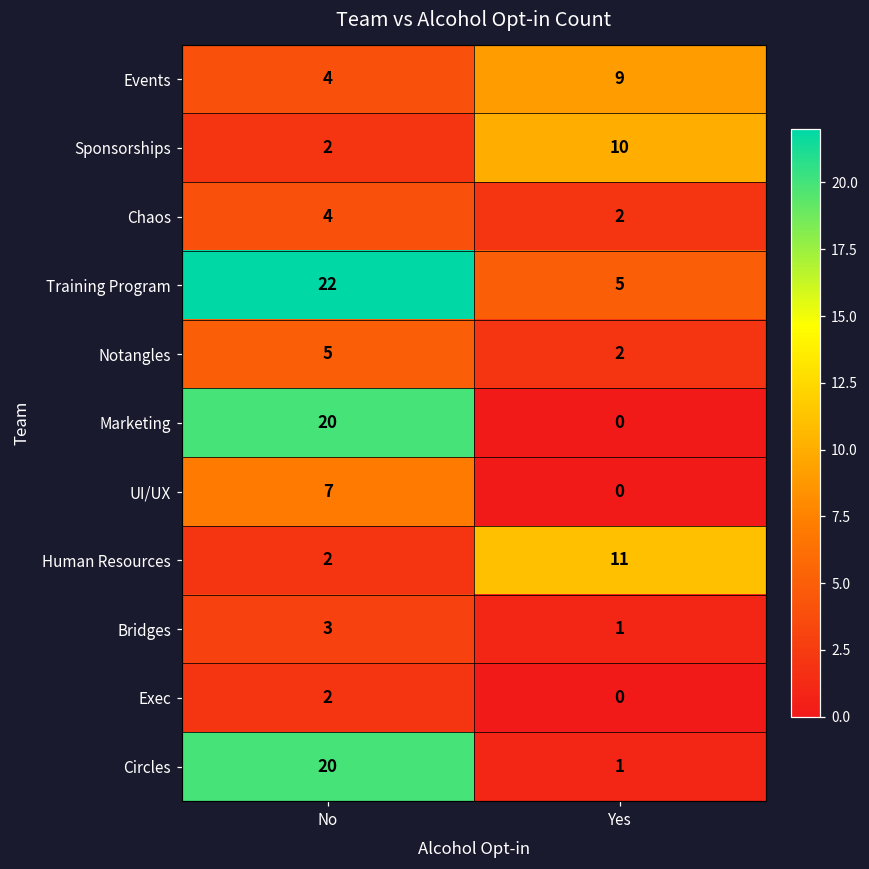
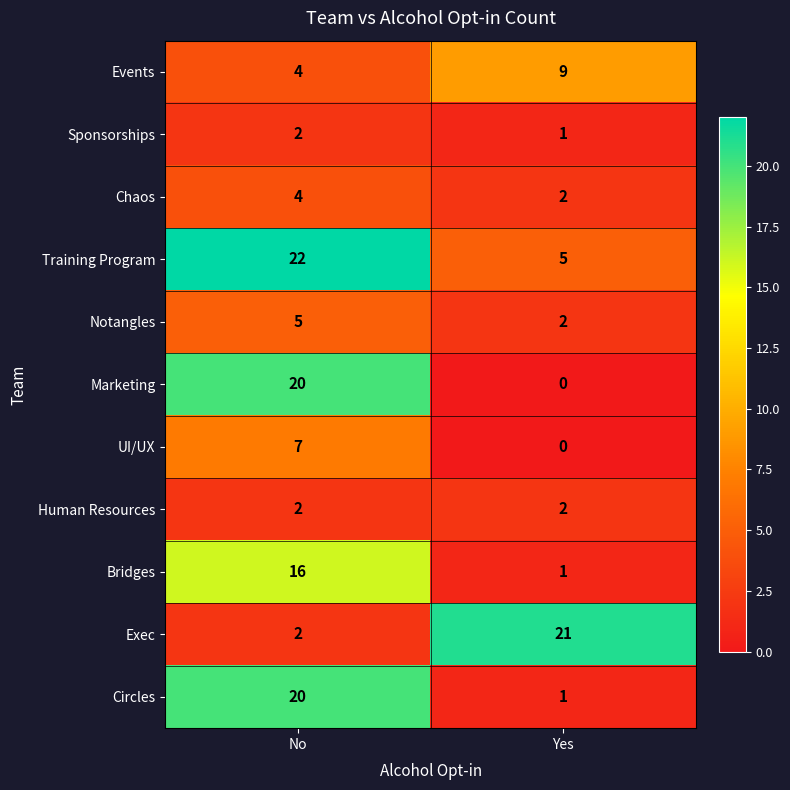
Sponsorships, Yes: 10 -> 1
Human Resources, Yes: 11 -> 2
Bridges, No: 3 -> 16
Exec, Yes: 0 -> 21
